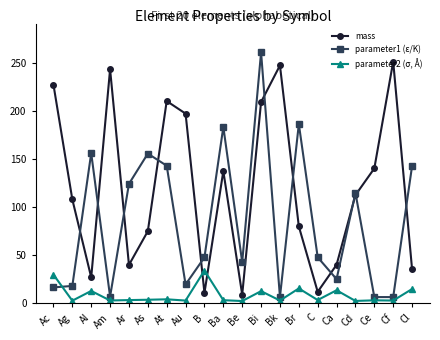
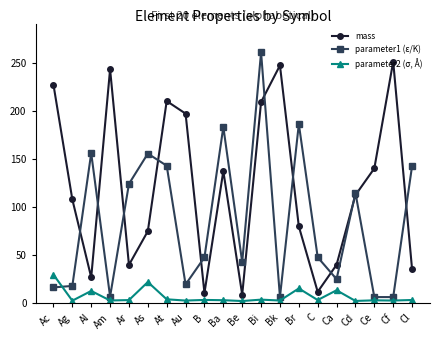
parameter2 (σ, Å), As: 0 -> 20
parameter2 (σ, Å), B: 30 -> 0
parameter2 (σ, Å), Bi: 10 -> 0
parameter2 (σ, Å), Cl: 10 -> 0
